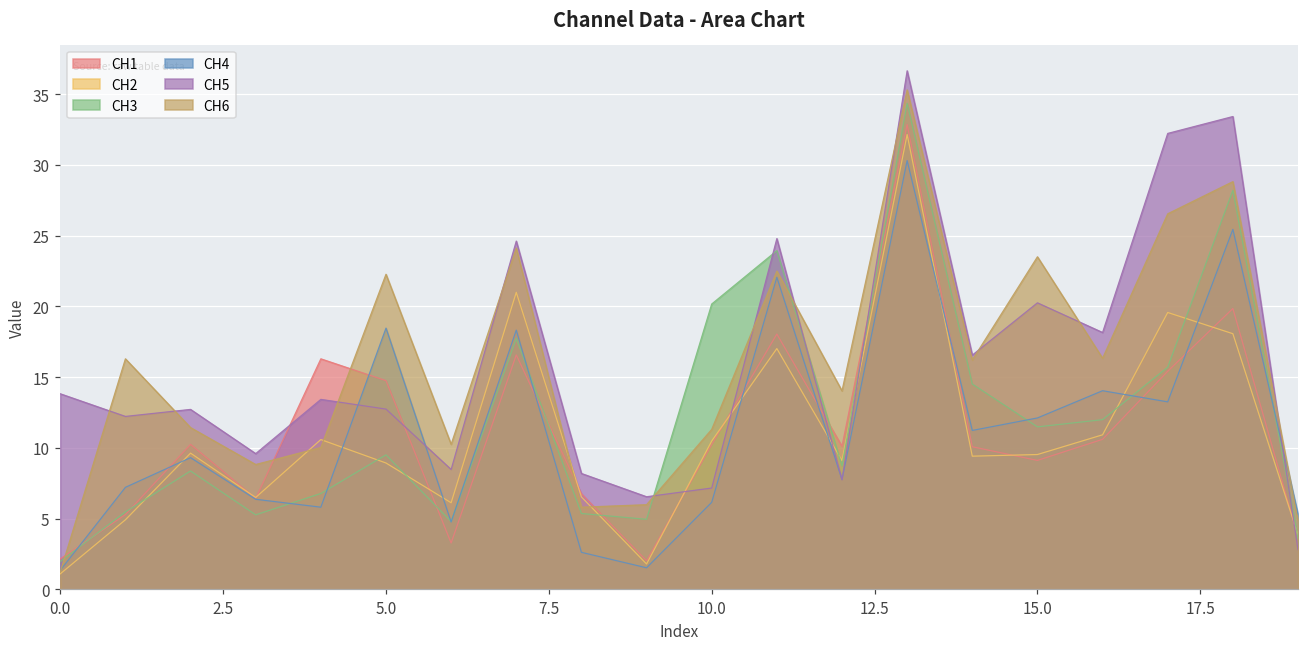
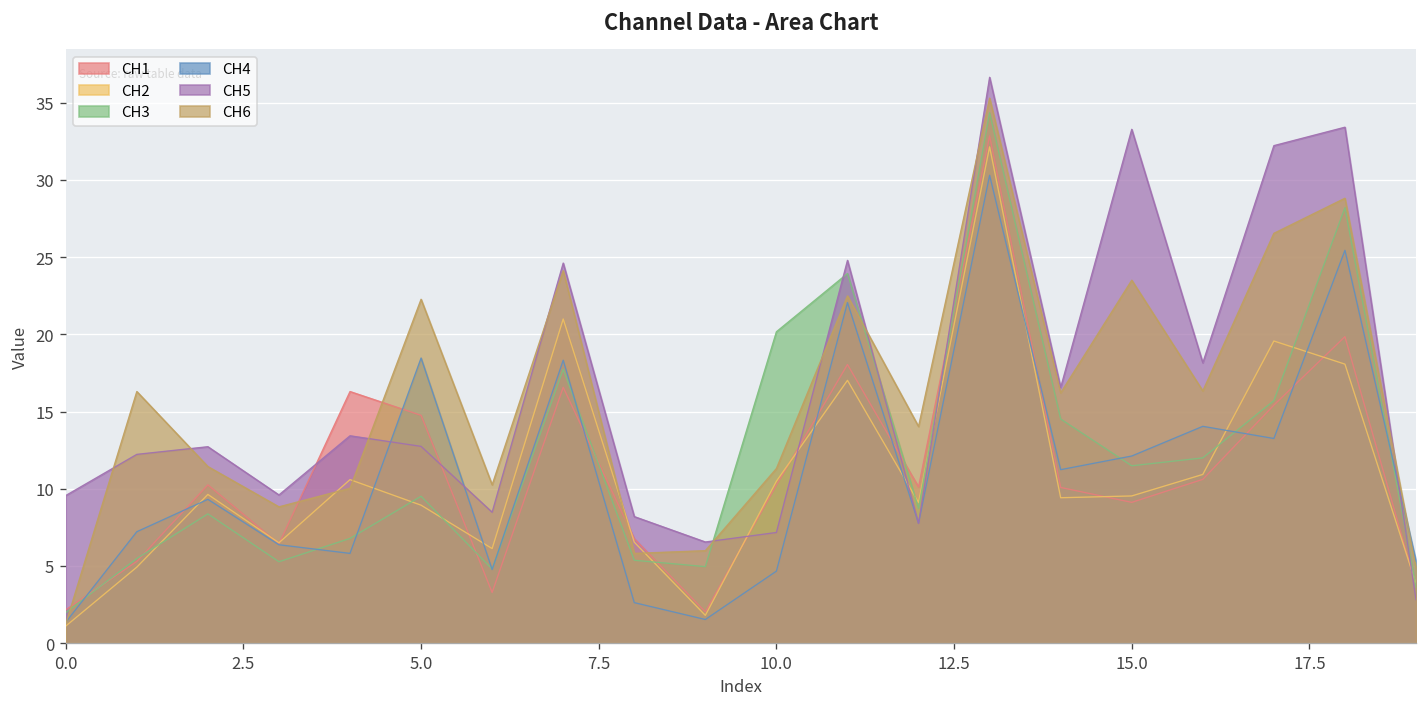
CH5, 0.0: 13.8 -> 9.6
CH4, 10.0: 6.2 -> 4.7
CH5, 15.0: 20.3 -> 33.3
